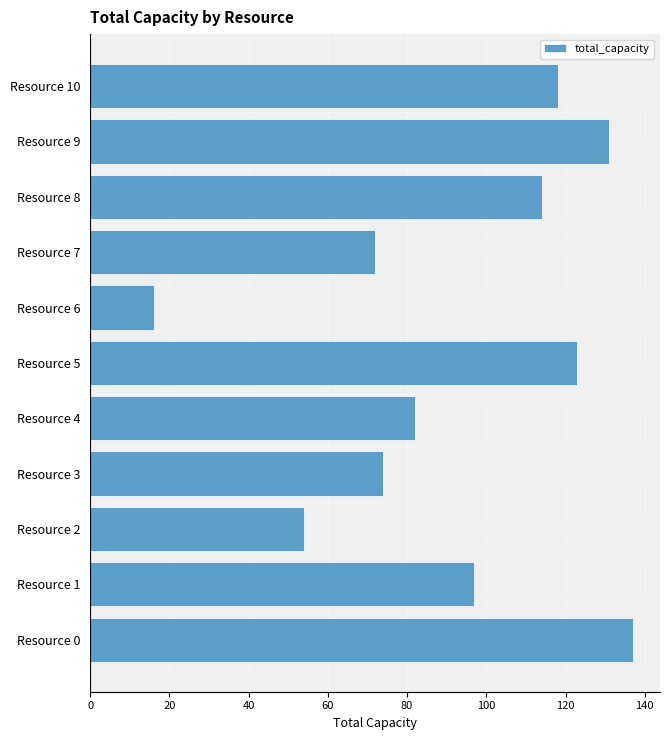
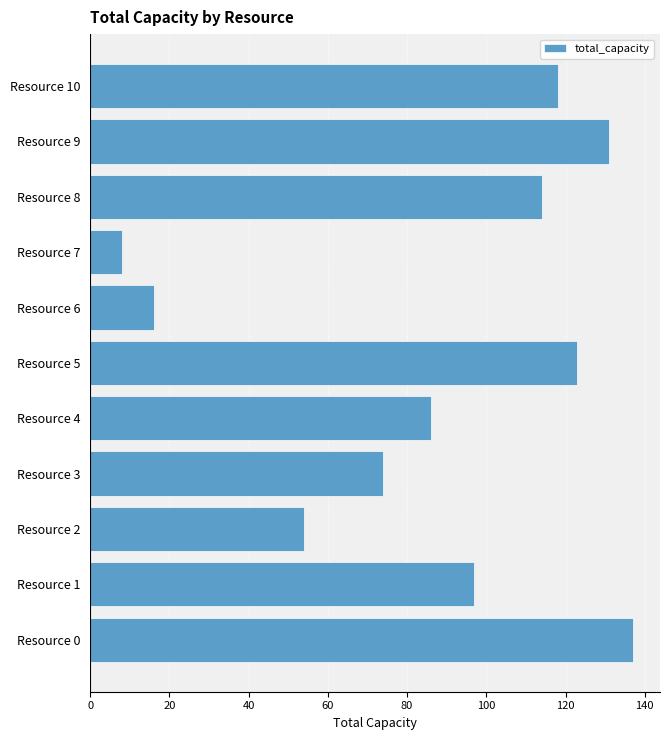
Resource 7: 72 -> 8
Resource 4: 82 -> 86
